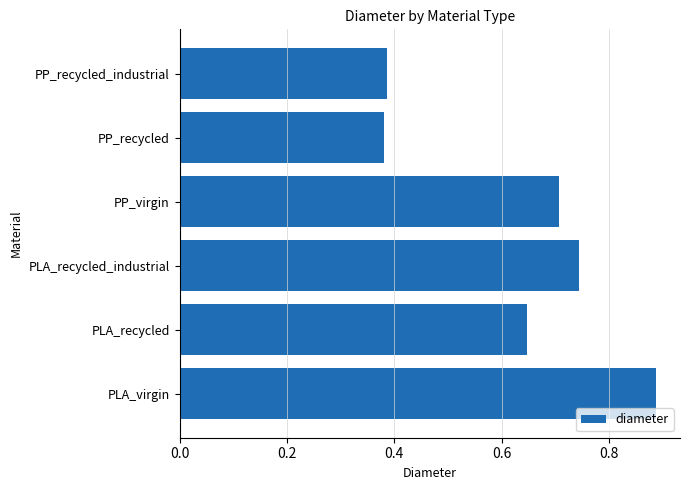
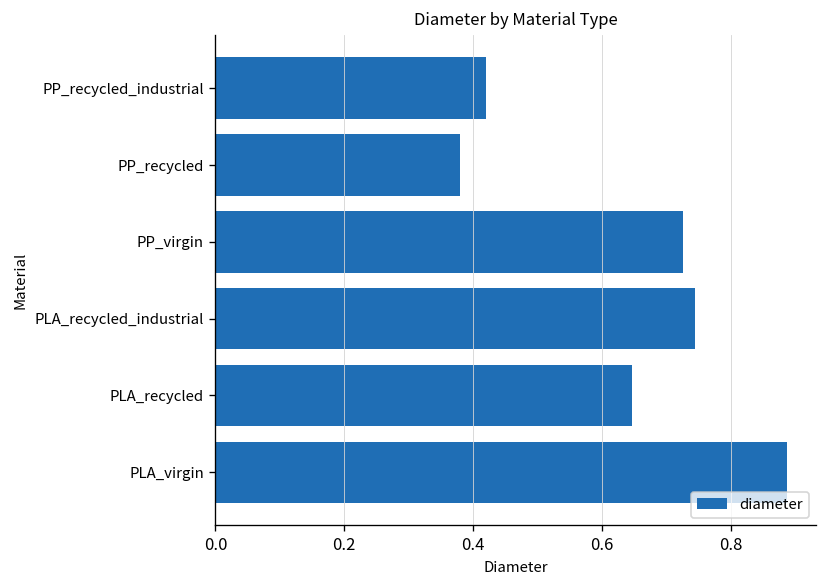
PP_recycled_industrial: 0.39 -> 0.42
PP_virgin: 0.71 -> 0.73
